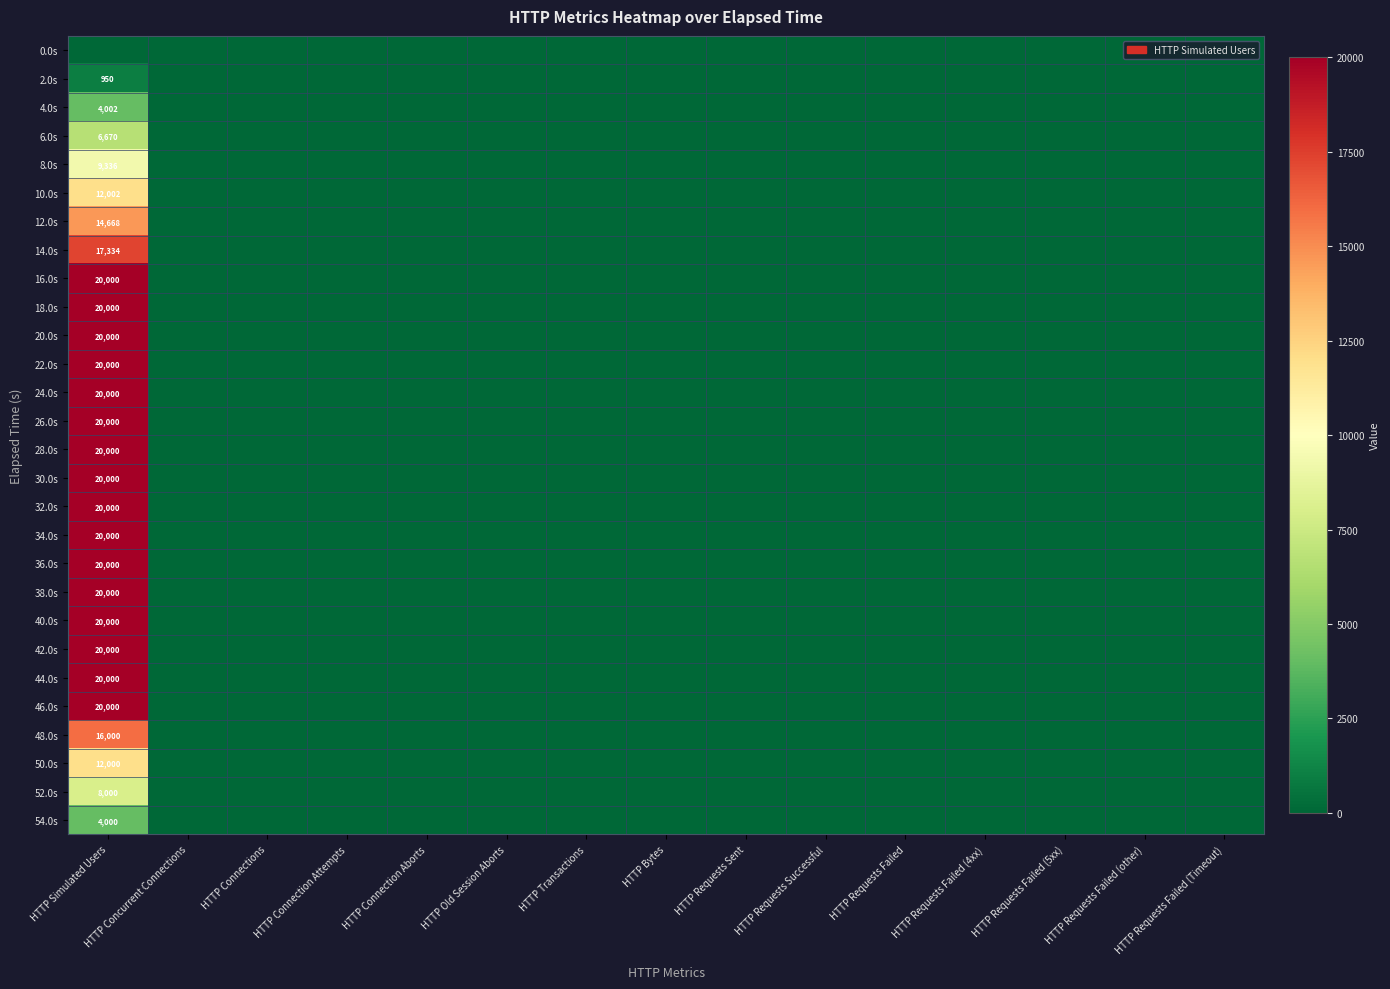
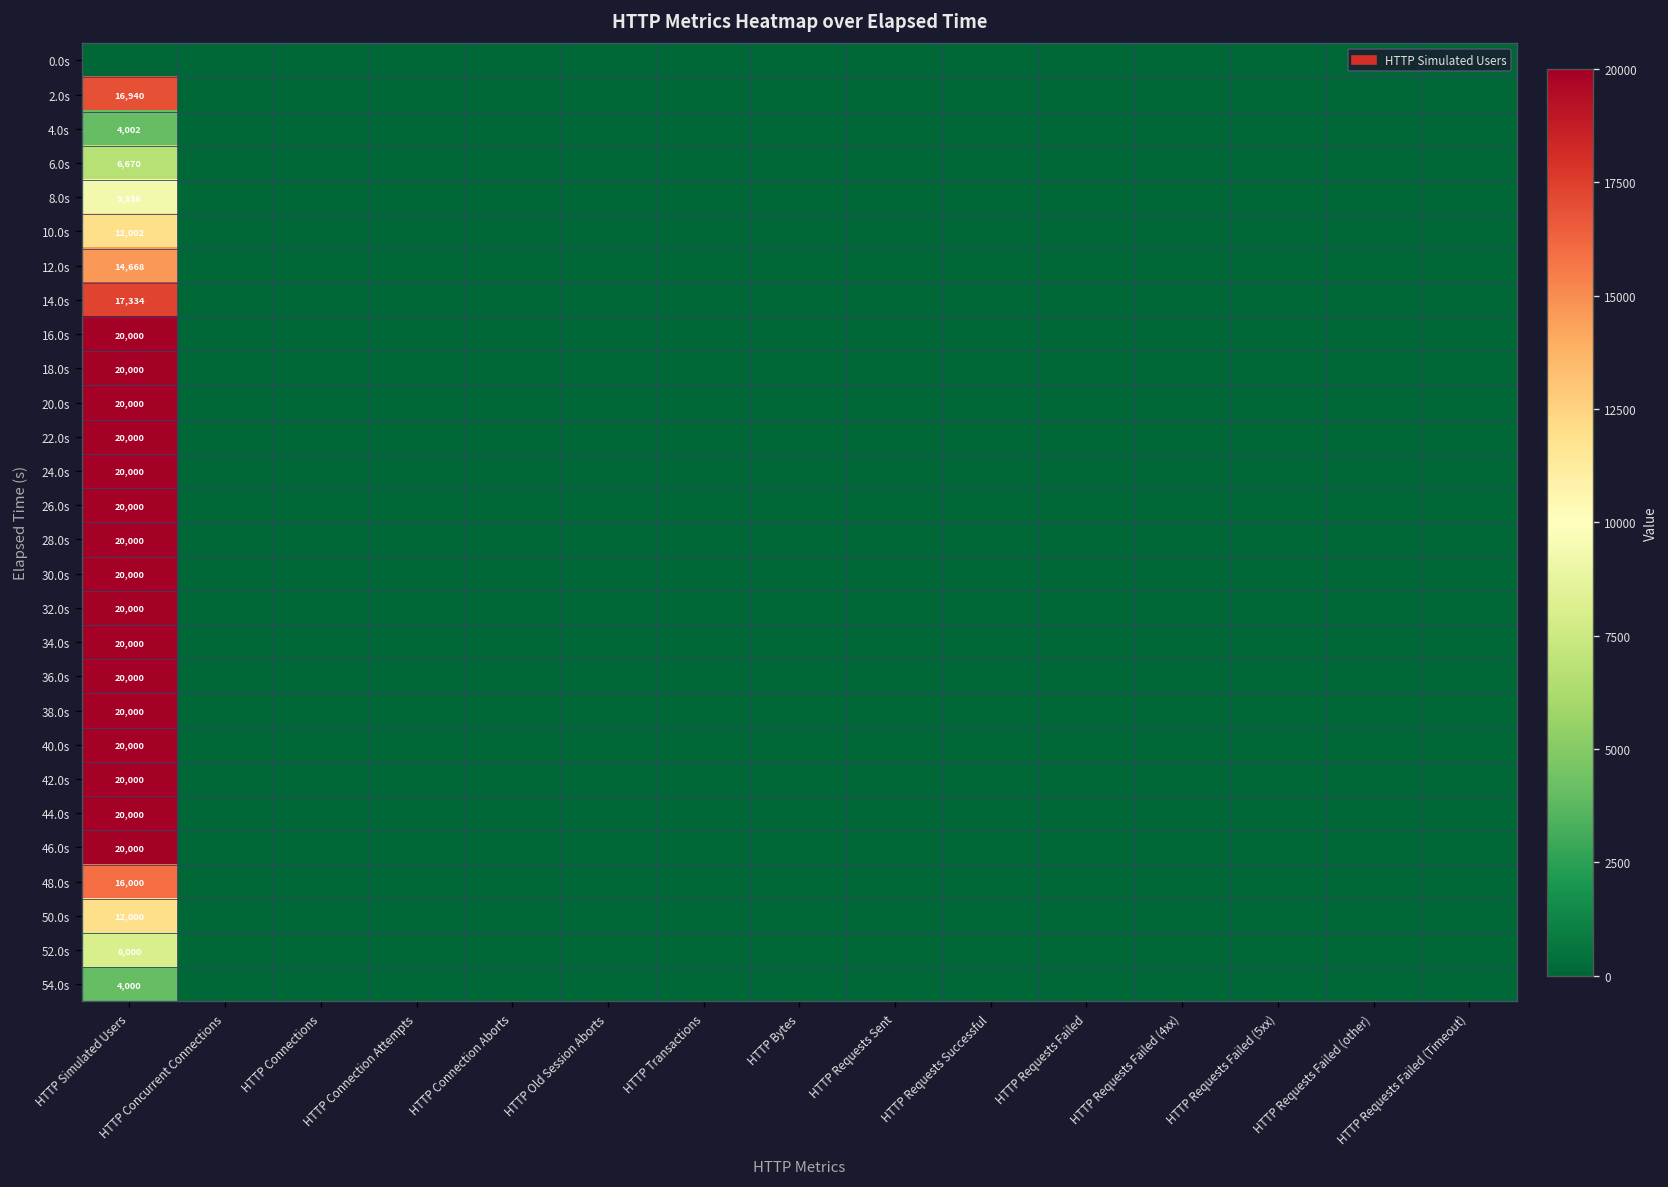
2.0s, HTTP Simulated Users: 950 -> 16,940
